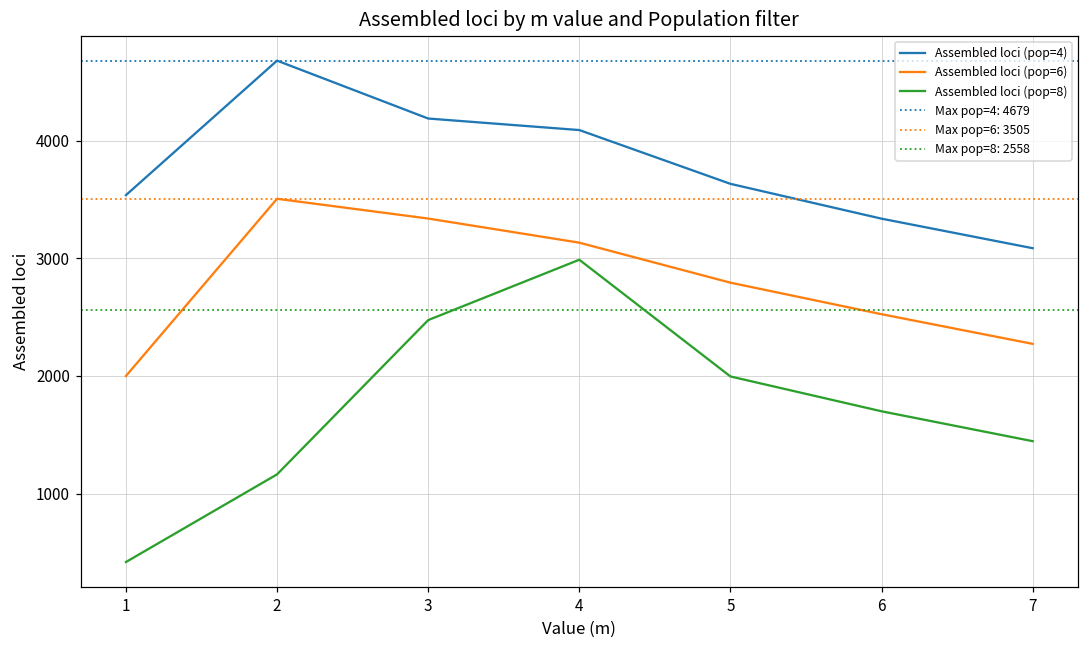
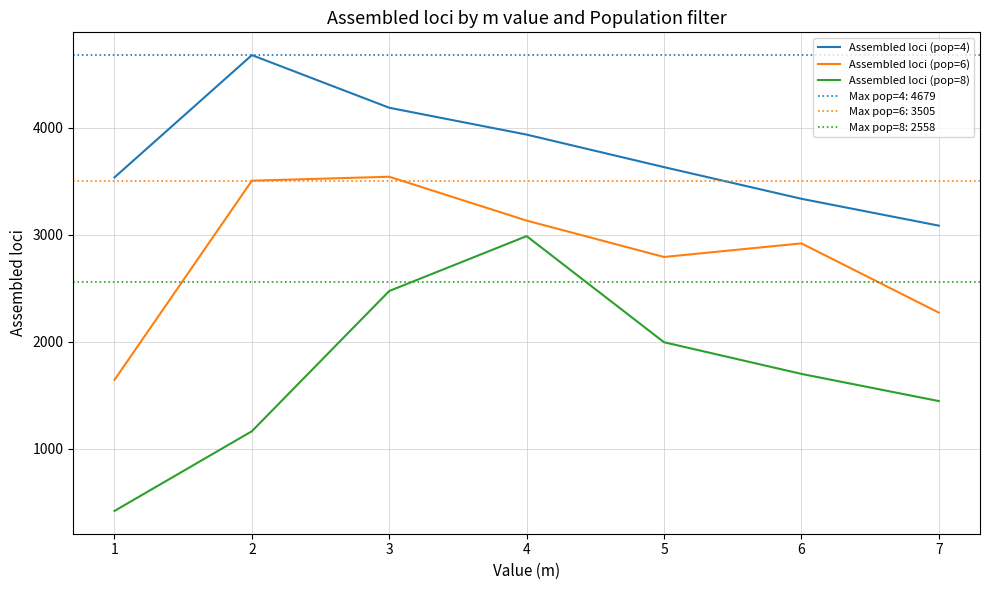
Assembled loci (pop=6), 1: 2000 -> 1640
Assembled loci (pop=6), 3: 3340 -> 3540
Assembled loci (pop=4), 4: 4090 -> 3940
Assembled loci (pop=6), 6: 2520 -> 2920
